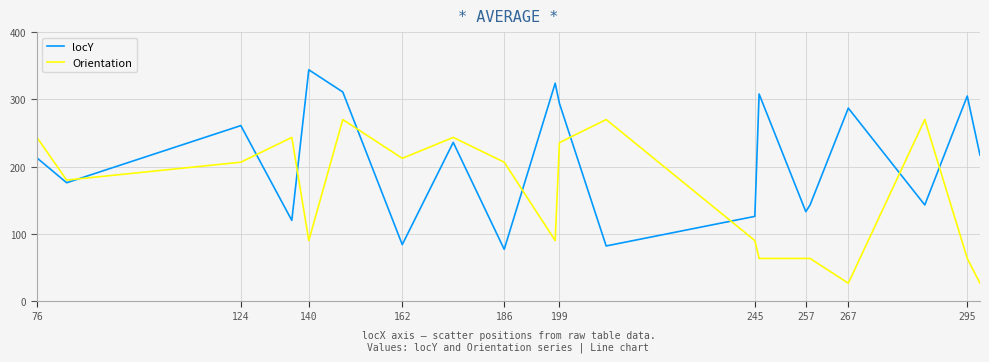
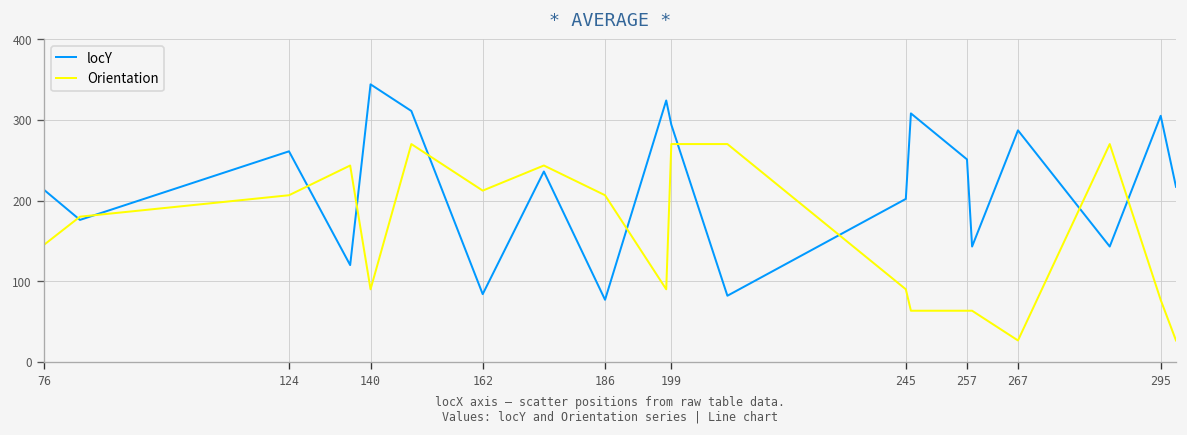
Orientation, 76: 240 -> 150
Orientation, 199: 240 -> 270
locY, 245: 130 -> 200
locY, 257: 130 -> 250
Orientation, 295: 60 -> 80
